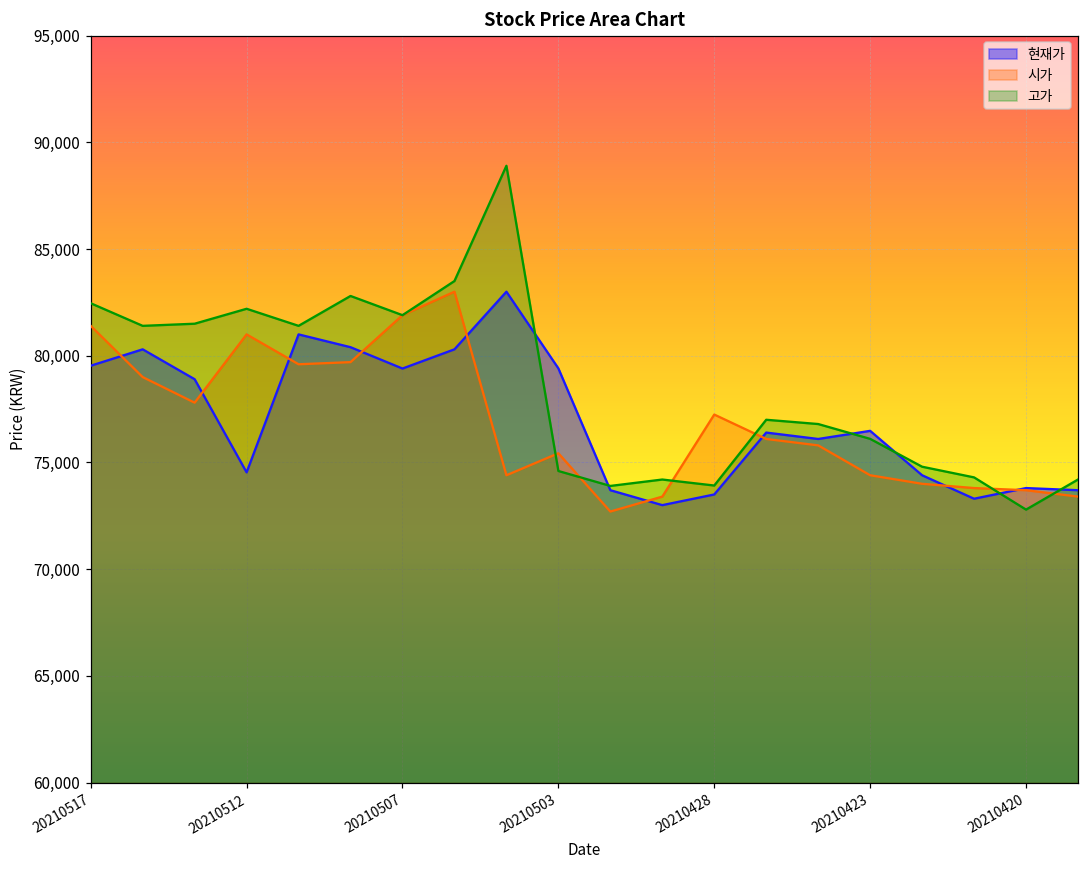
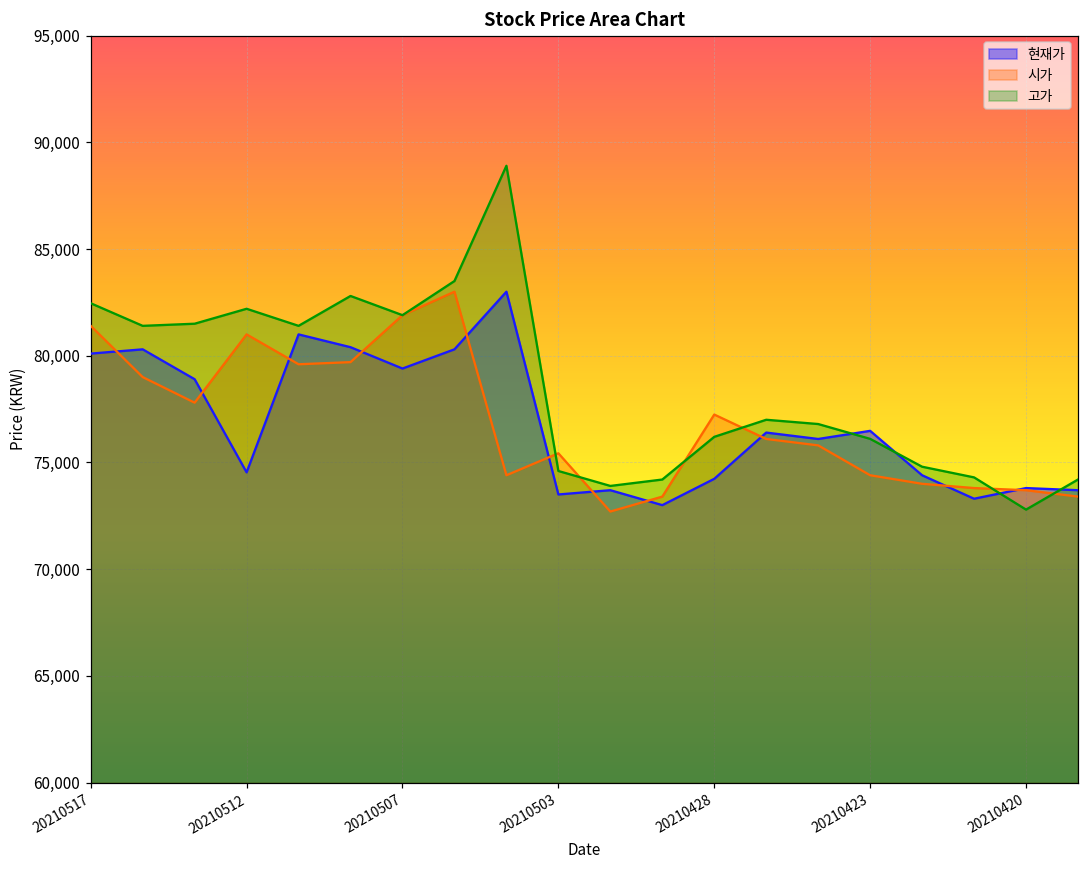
현재가, 20210517: 79,500 -> 80,100
현재가, 20210503: 79,400 -> 73,500
현재가, 20210428: 73,500 -> 74,200
고가, 20210428: 73,900 -> 76,200
